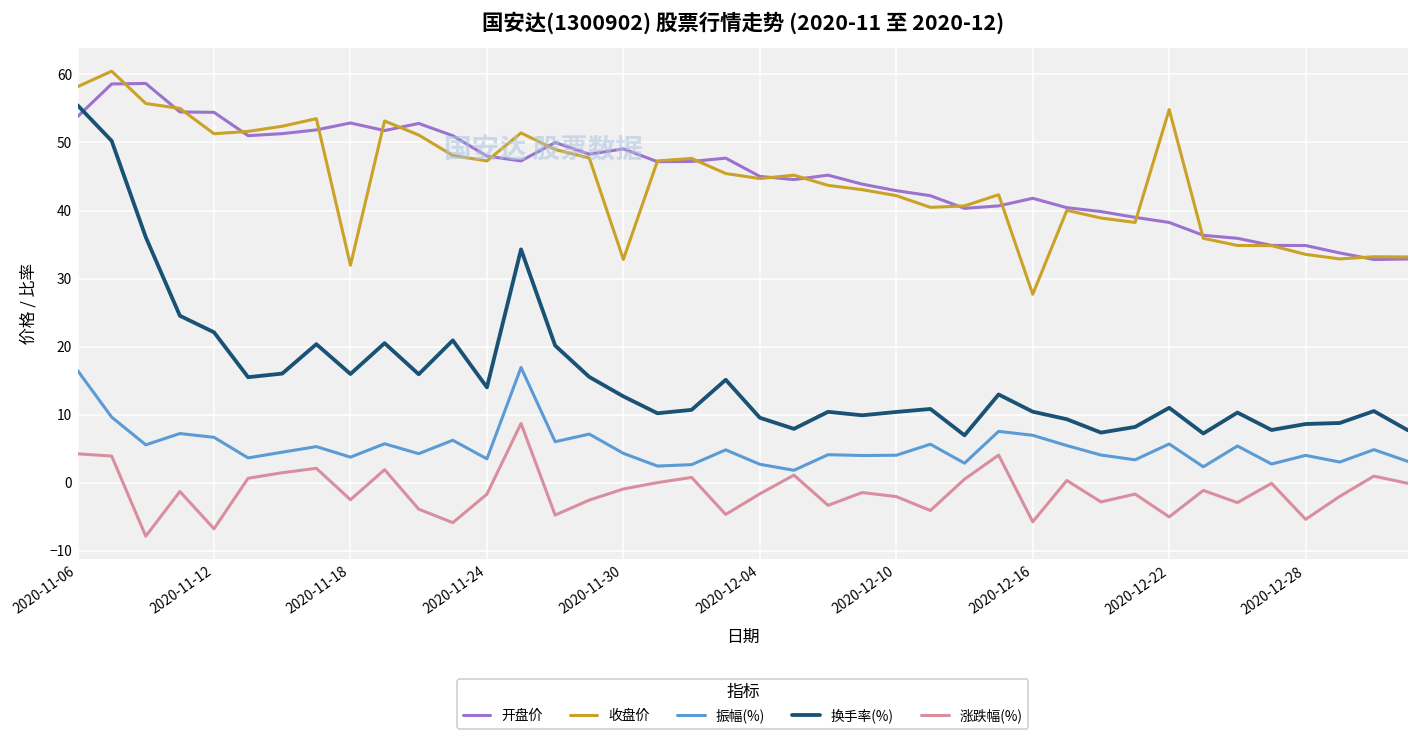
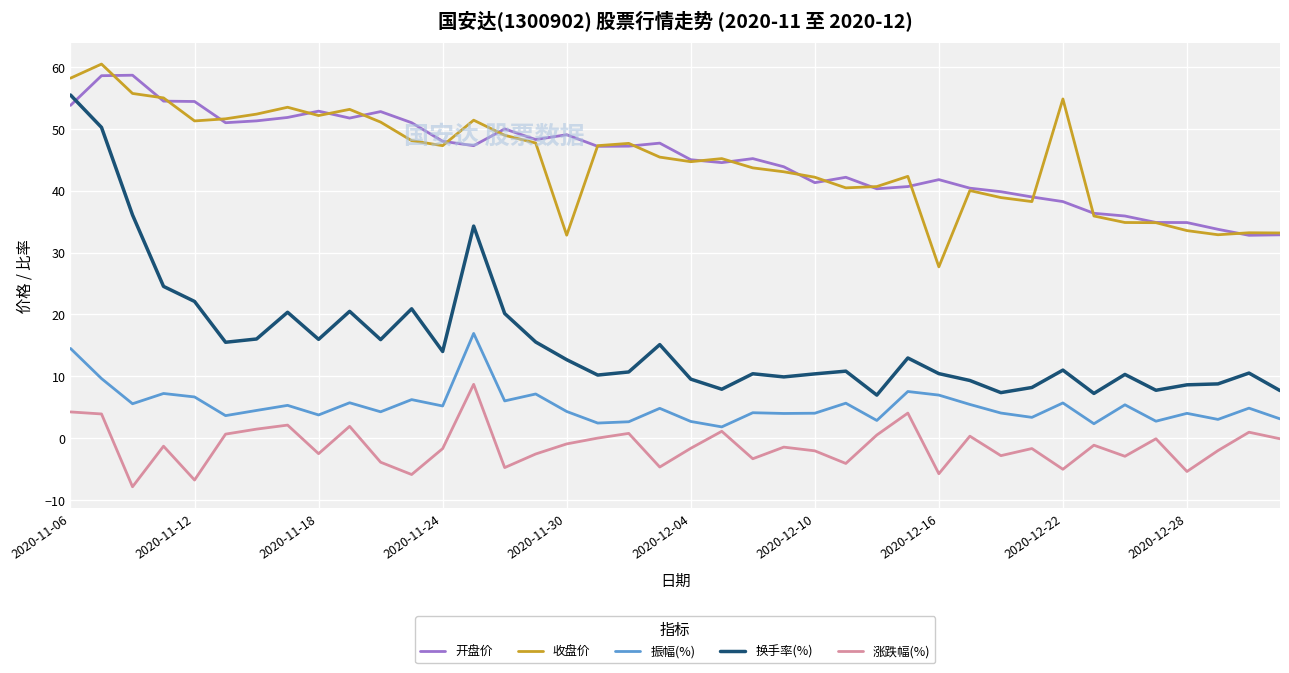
振幅(%), 2020-11-06: 17 -> 15
收盘价, 2020-11-18: 32 -> 52
振幅(%), 2020-11-24: 4 -> 5
开盘价, 2020-12-10: 43 -> 41
